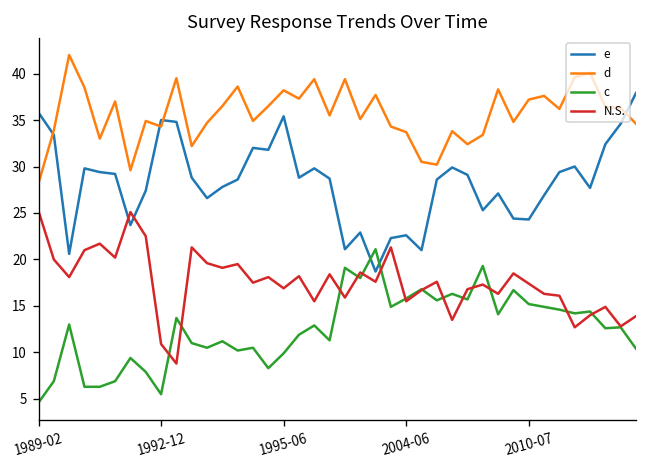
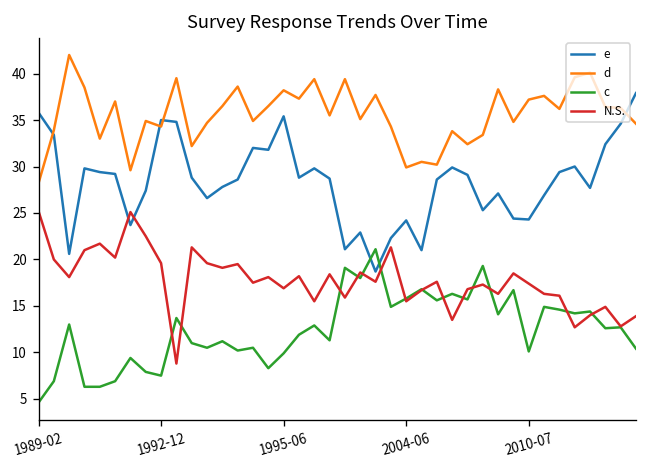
c, 1992-12: 6 -> 8
N.S., 1992-12: 11 -> 20
e, 2004-06: 23 -> 24
d, 2004-06: 34 -> 30
c, 2010-07: 15 -> 10
